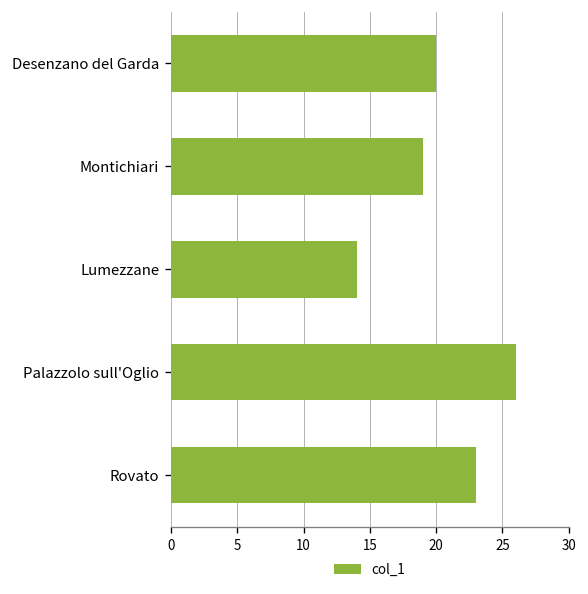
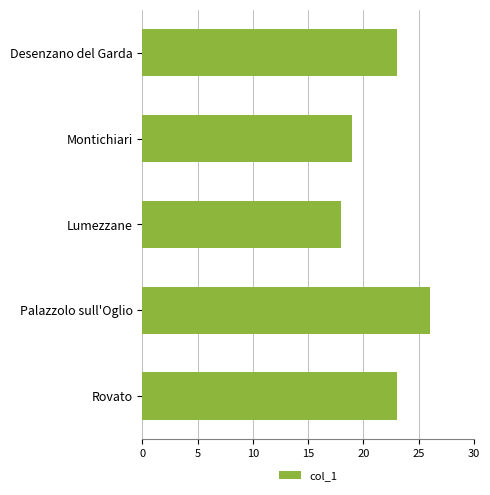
Desenzano del Garda: 20 -> 23
Lumezzane: 14 -> 18
